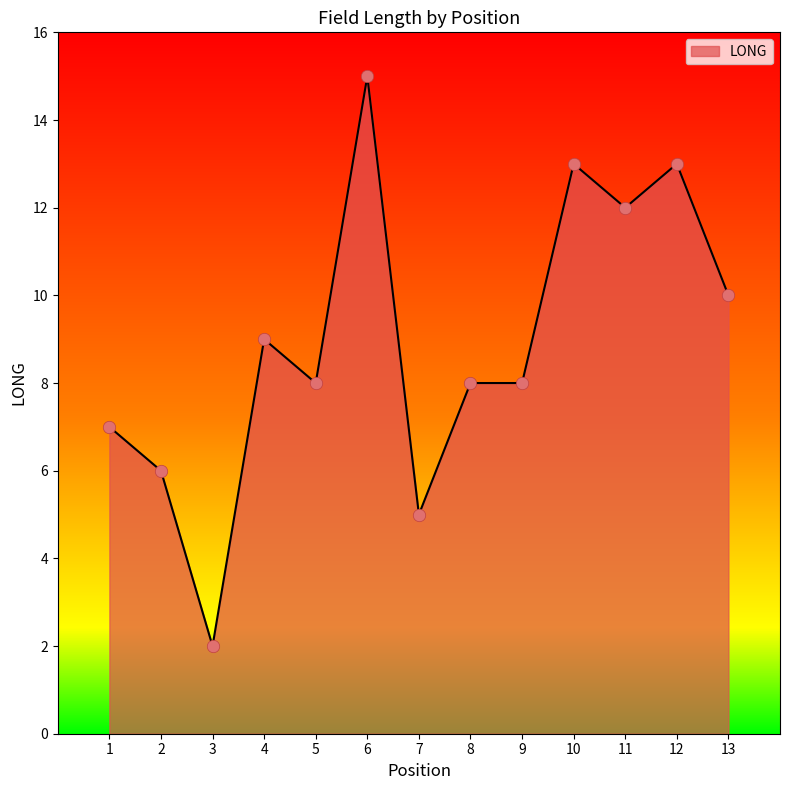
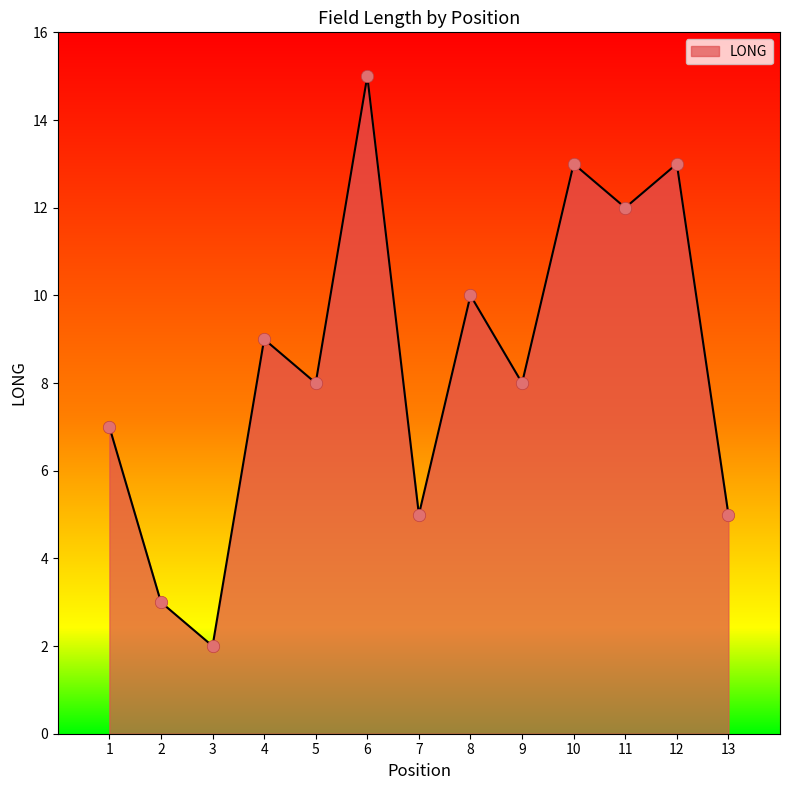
2: 6 -> 3
8: 8 -> 10
13: 10 -> 5
